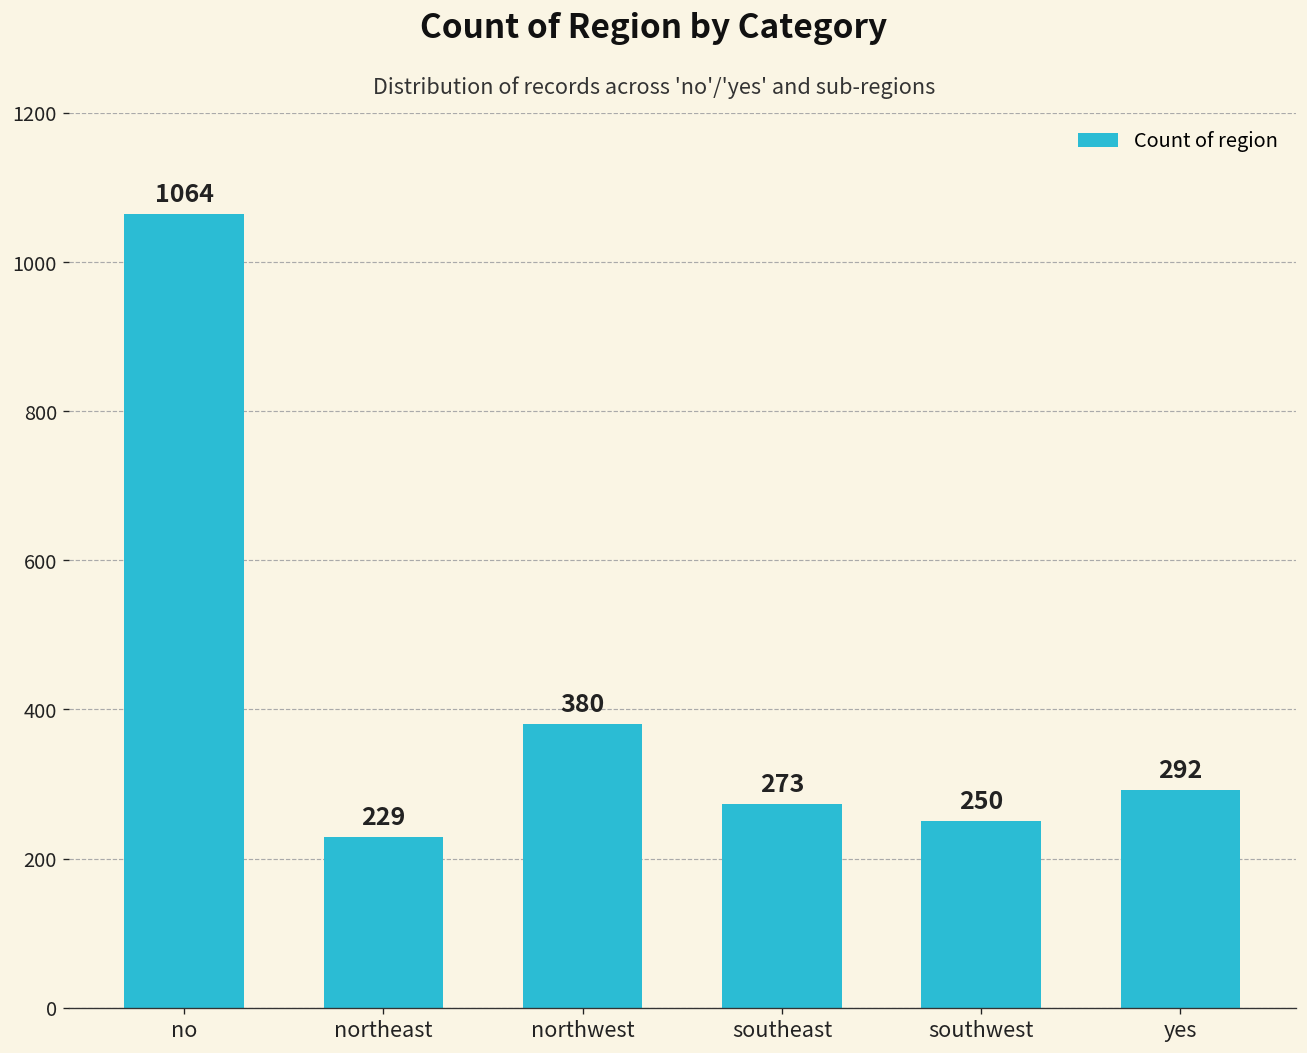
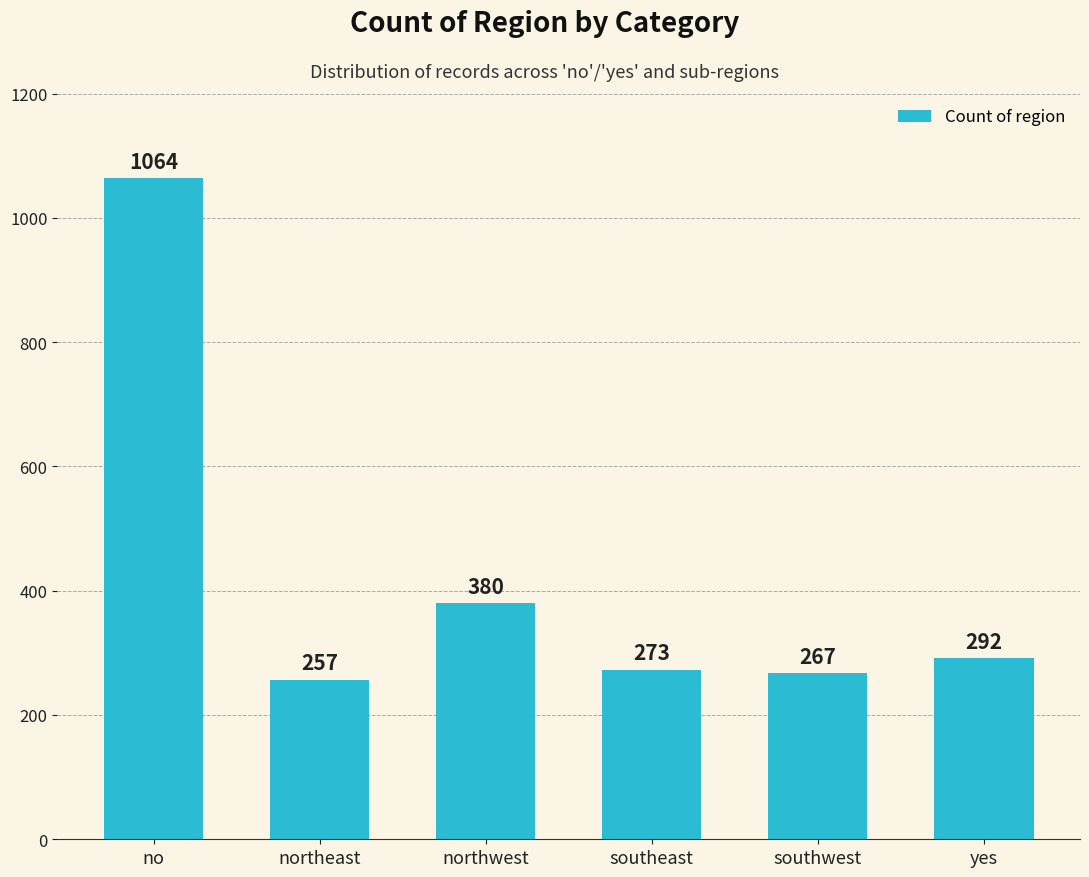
northeast: 229 -> 257
southwest: 250 -> 267
